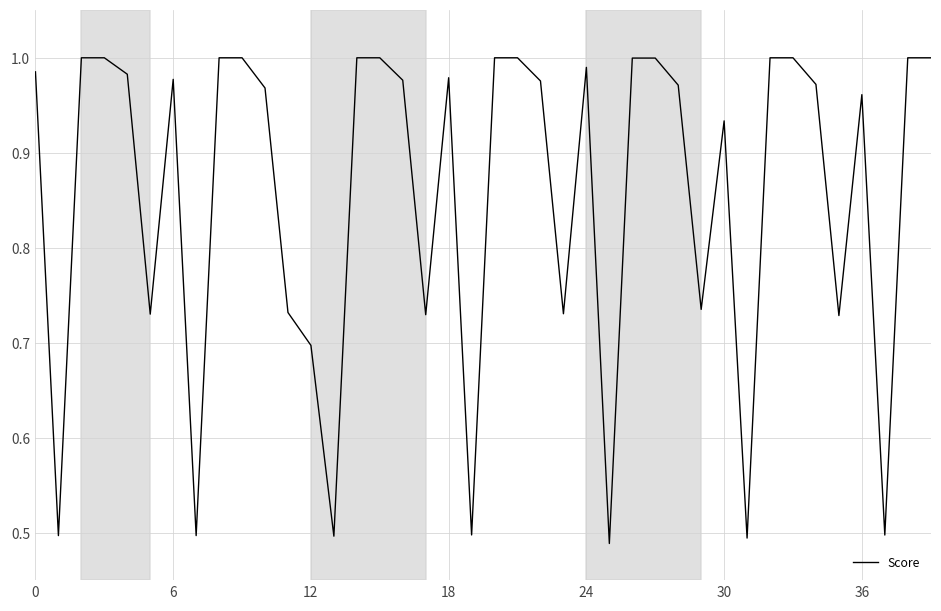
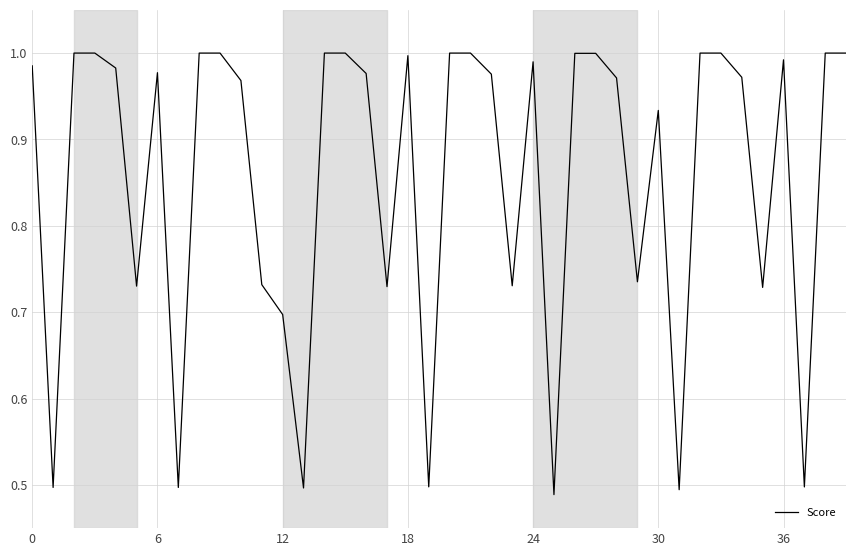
18: 0.98 -> 1.00
36: 0.96 -> 0.99
